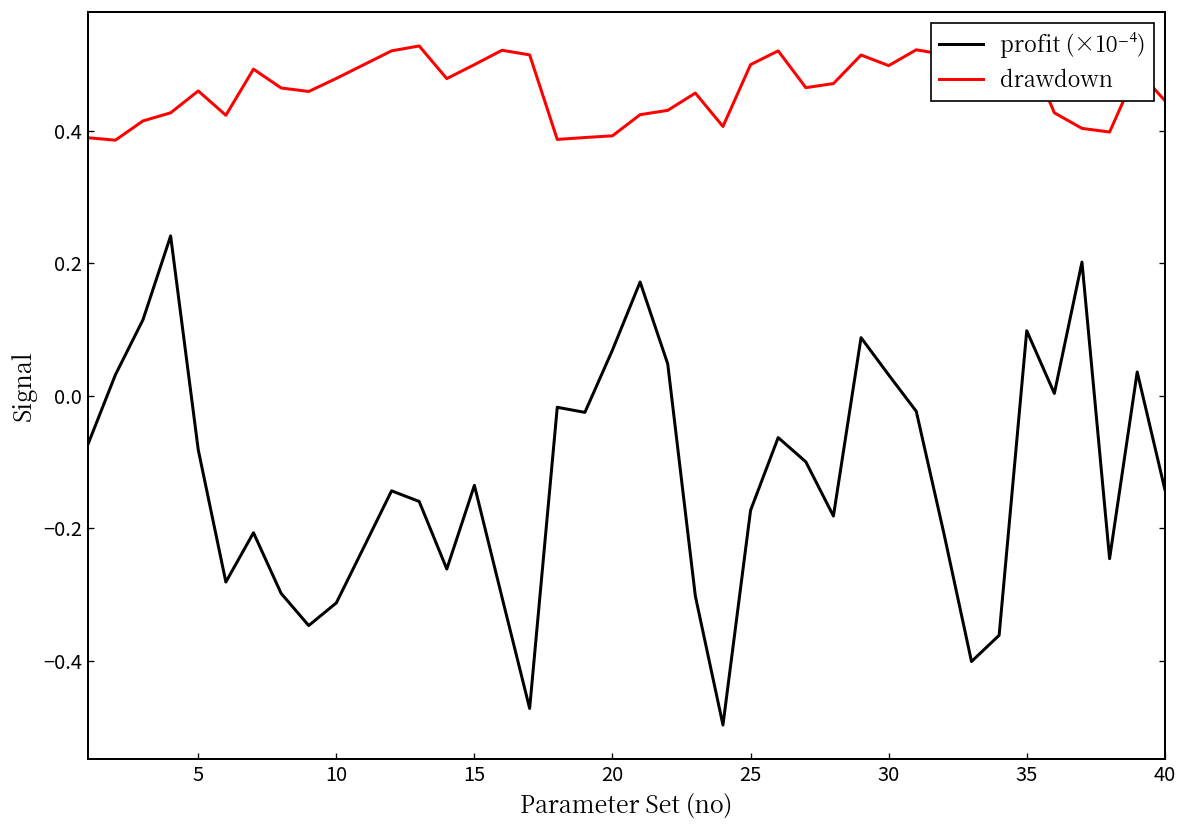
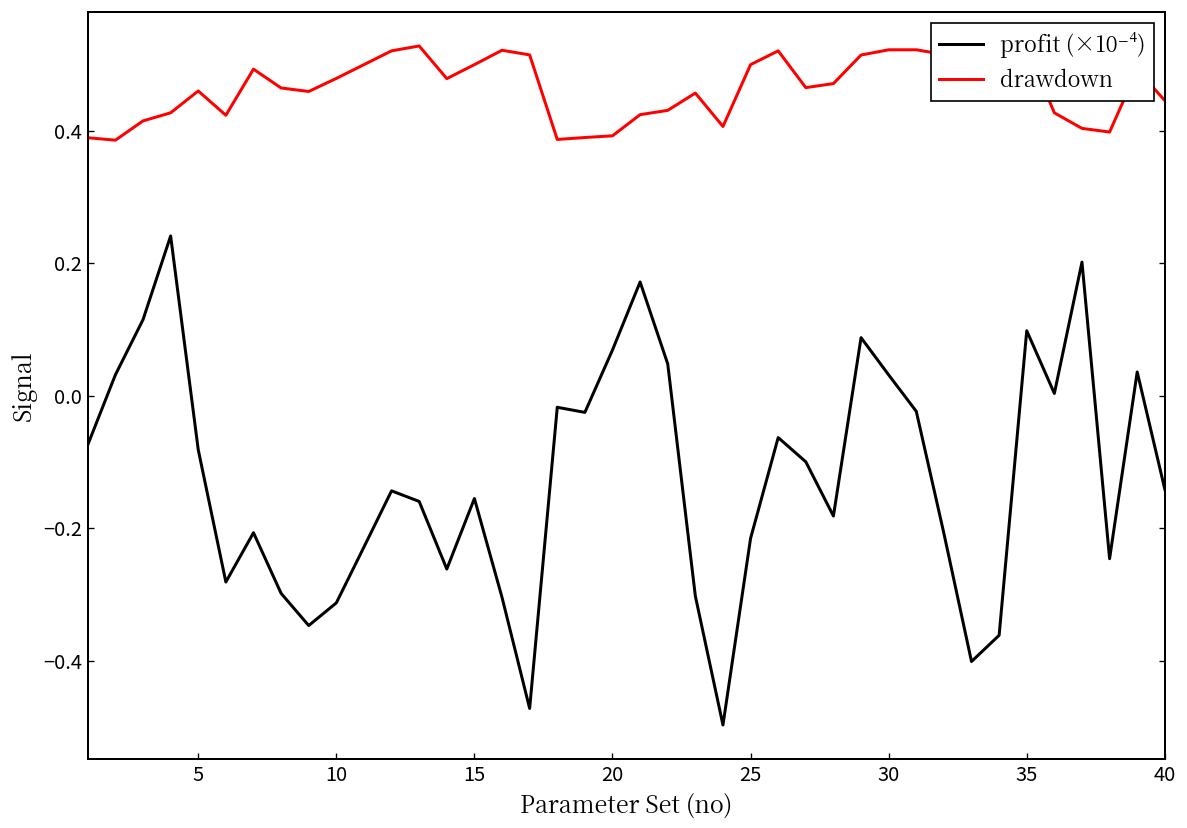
profit (×10⁻⁴), 15: -0.13 -> -0.15
profit (×10⁻⁴), 25: -0.17 -> -0.21
drawdown, 30: 0.50 -> 0.52
